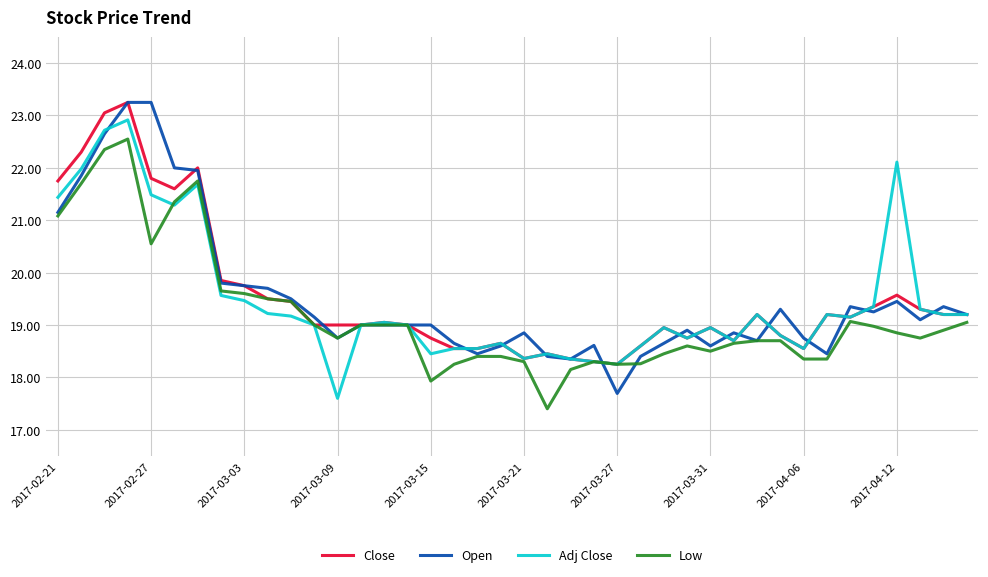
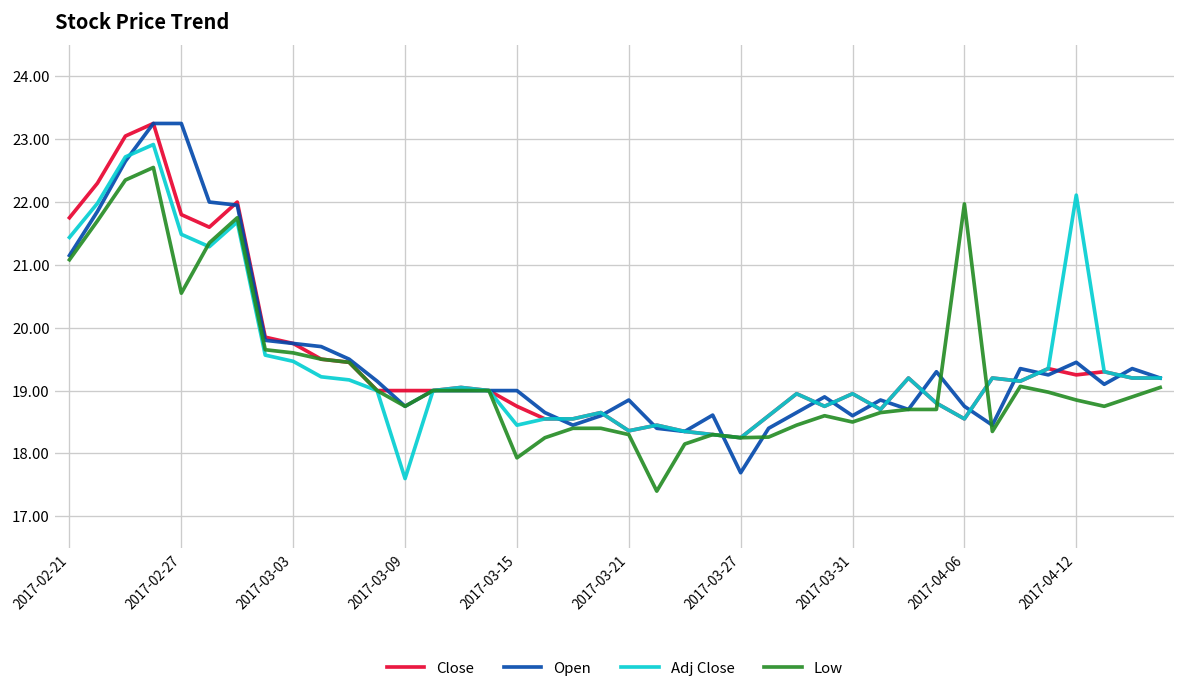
Low, 2017-04-06: 18.4 -> 22.0
Close, 2017-04-12: 19.6 -> 19.3
